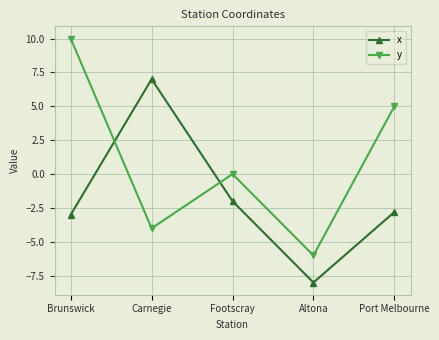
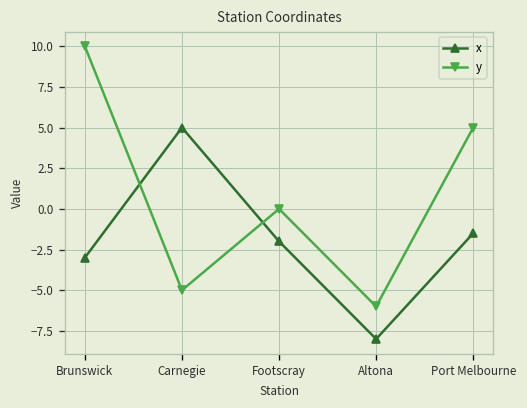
x, Carnegie: 7 -> 5
y, Carnegie: -4 -> -5
x, Port Melbourne: -2.8 -> -1.5
